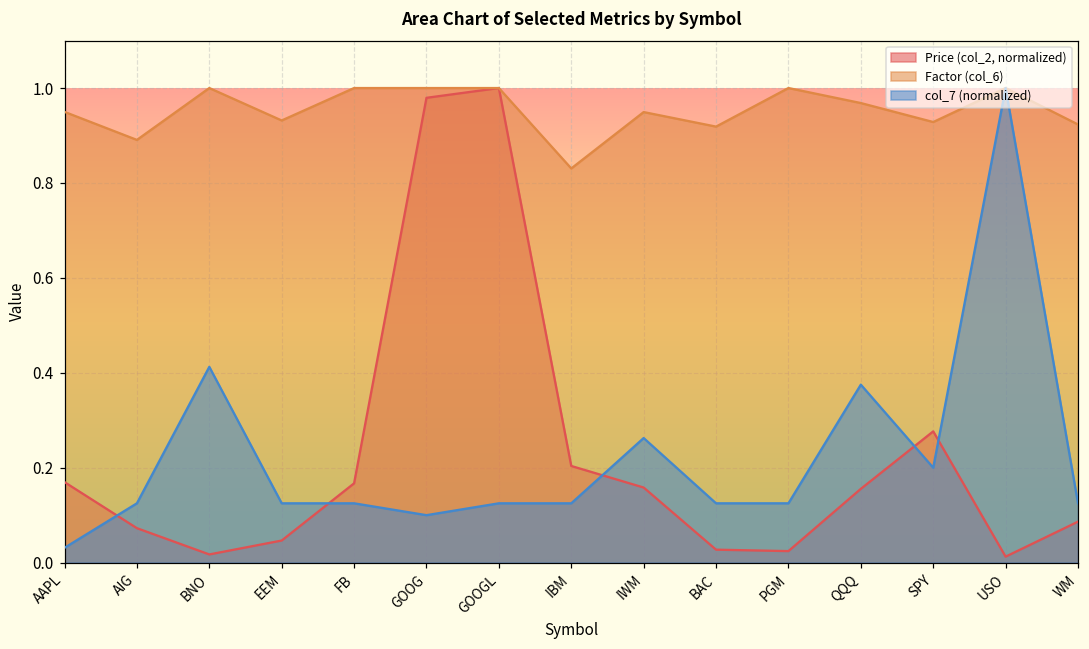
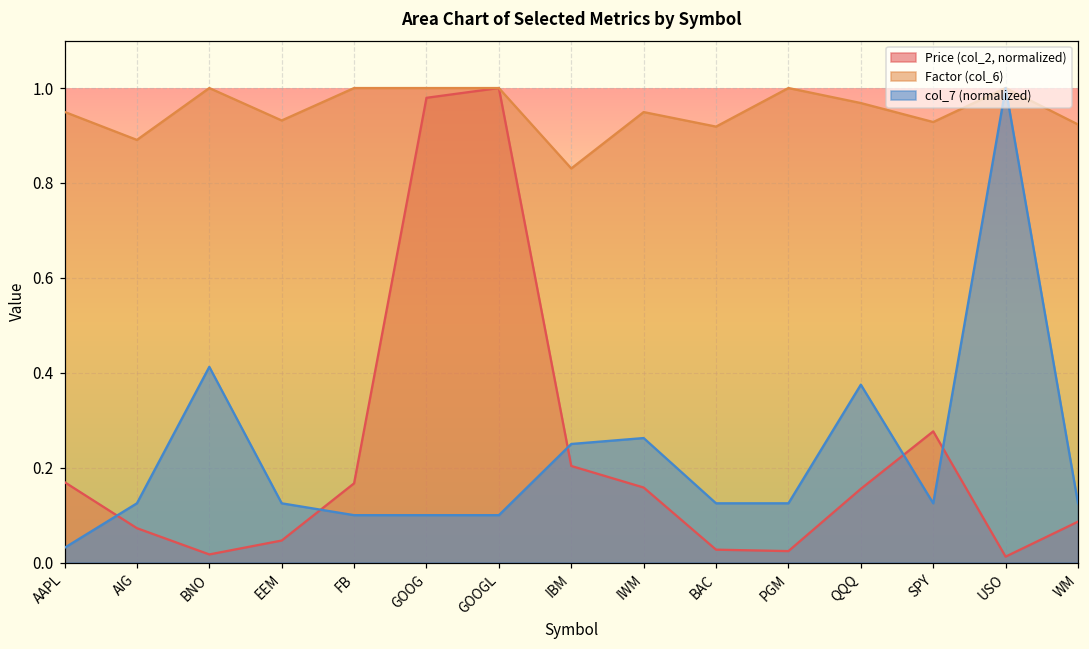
col_7 (normalized), FB: 0.13 -> 0.10
col_7 (normalized), GOOGL: 0.13 -> 0.10
col_7 (normalized), IBM: 0.13 -> 0.25
col_7 (normalized), SPY: 0.20 -> 0.13
